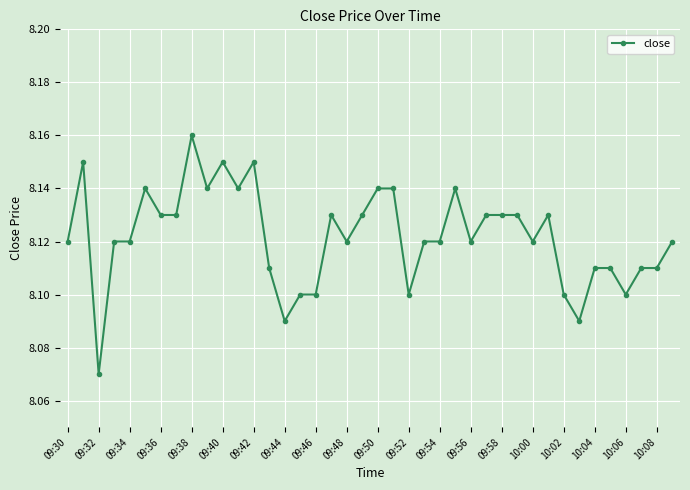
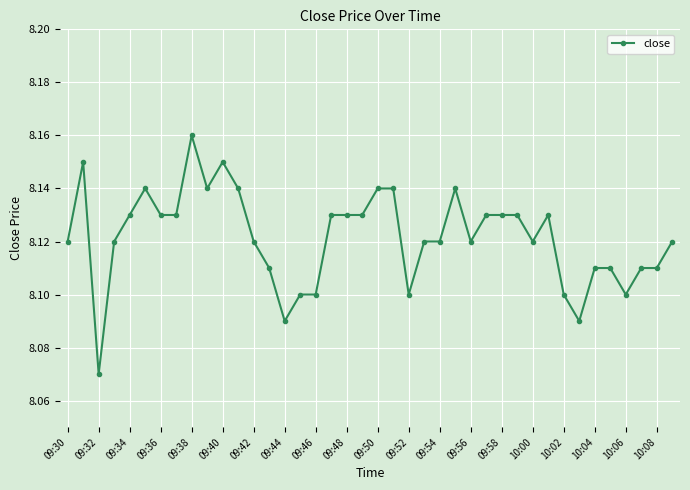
09:34: 8.12 -> 8.13
09:42: 8.15 -> 8.12
09:48: 8.12 -> 8.13
